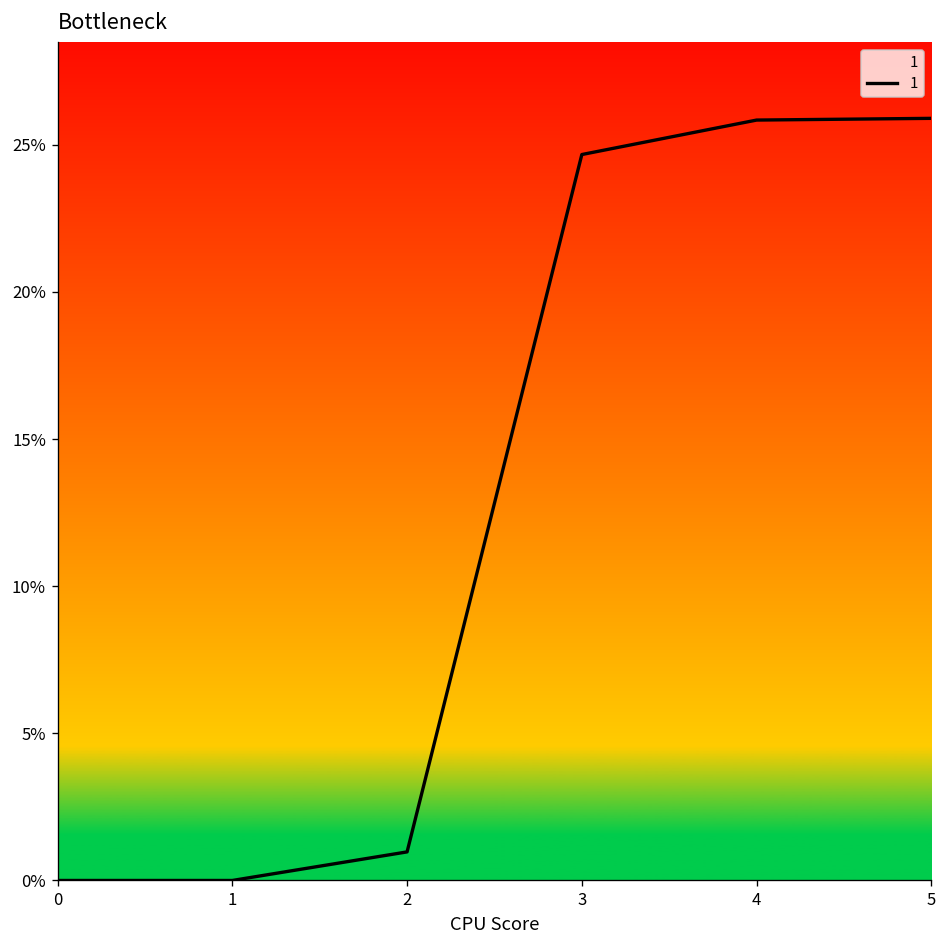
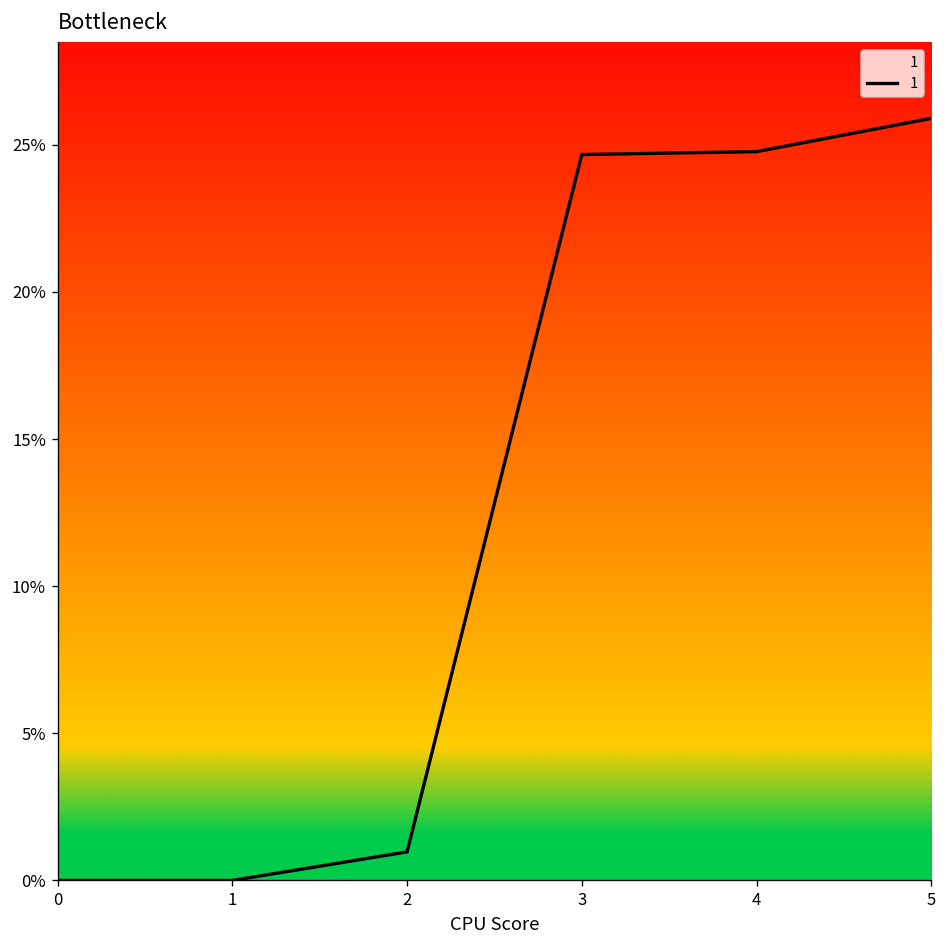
4: 25.8% -> 24.8%
